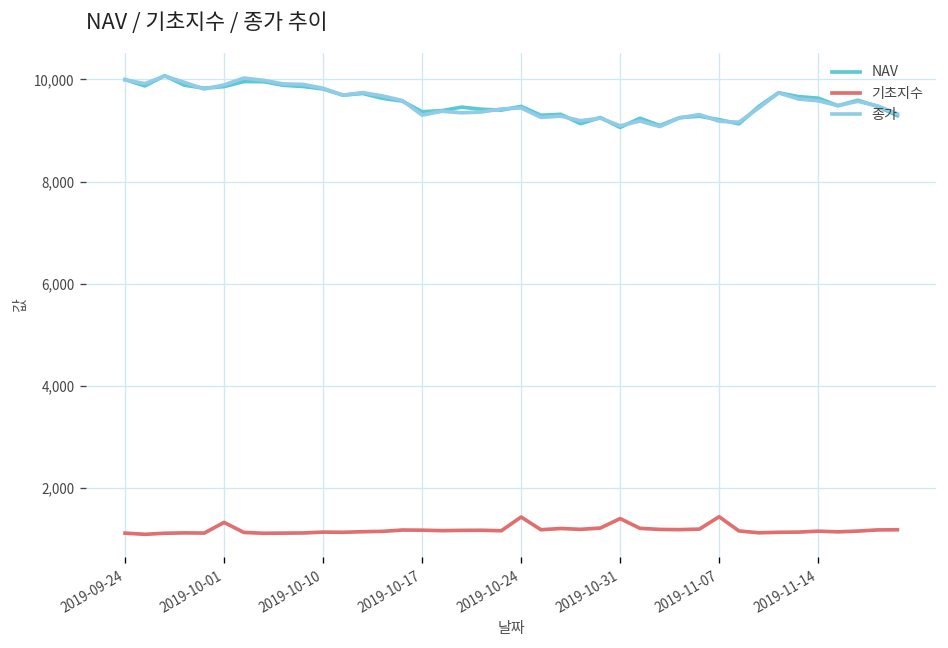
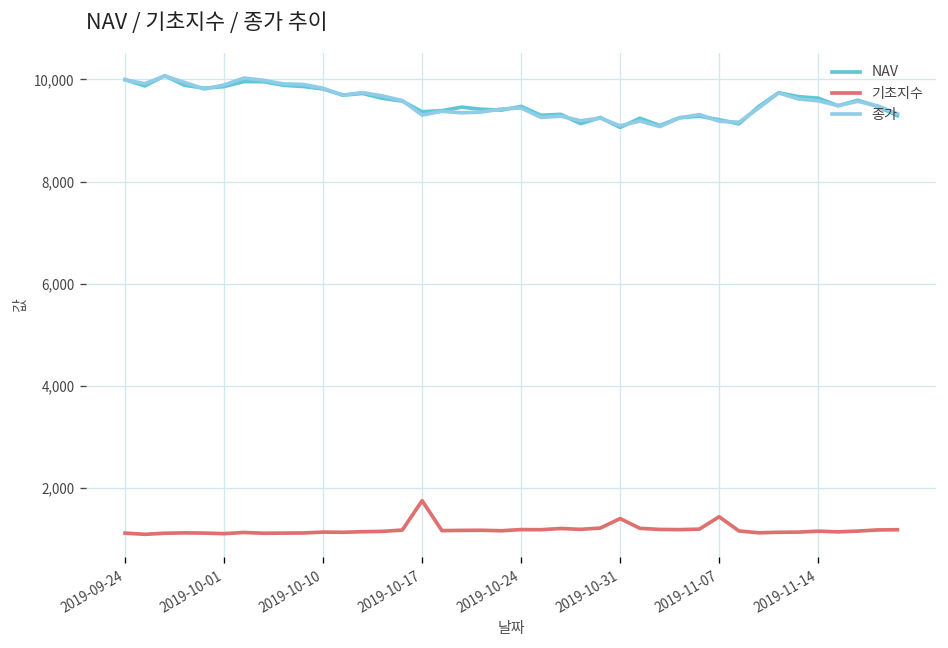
기초지수, 2019-10-01: 1,300 -> 1,100
기초지수, 2019-10-17: 1,200 -> 1,800
기초지수, 2019-10-24: 1,400 -> 1,200
